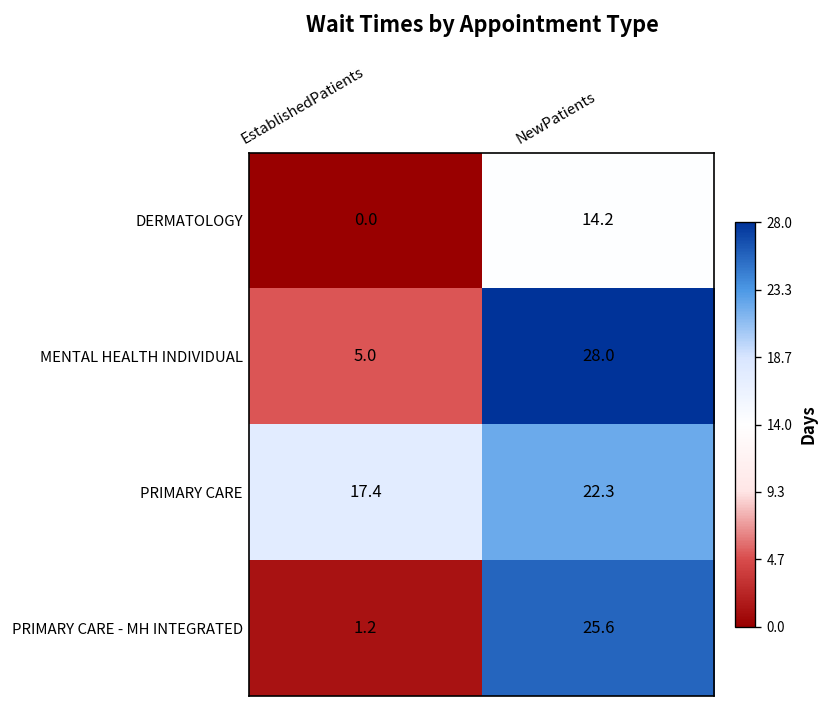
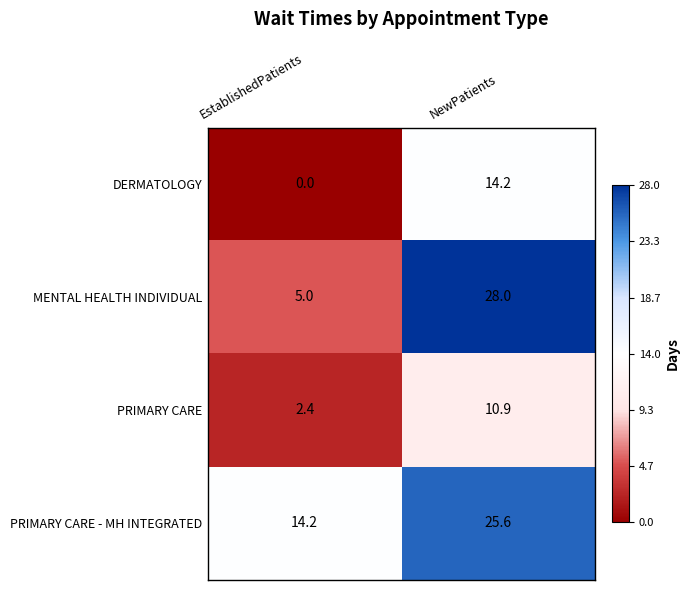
PRIMARY CARE, EstablishedPatients: 17.4 -> 2.4
PRIMARY CARE, NewPatients: 22.3 -> 10.9
PRIMARY CARE - MH INTEGRATED, EstablishedPatients: 1.2 -> 14.2
